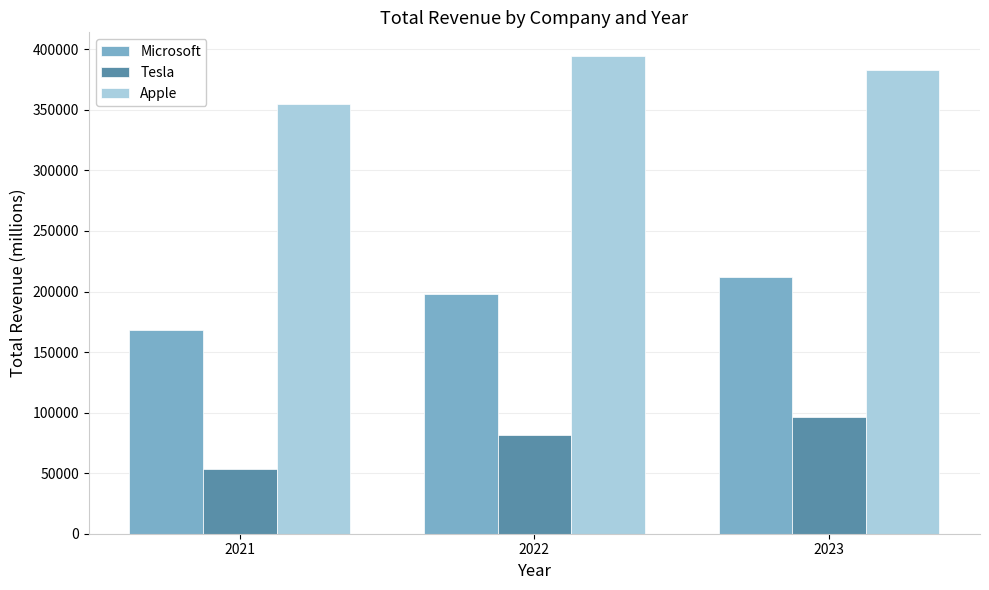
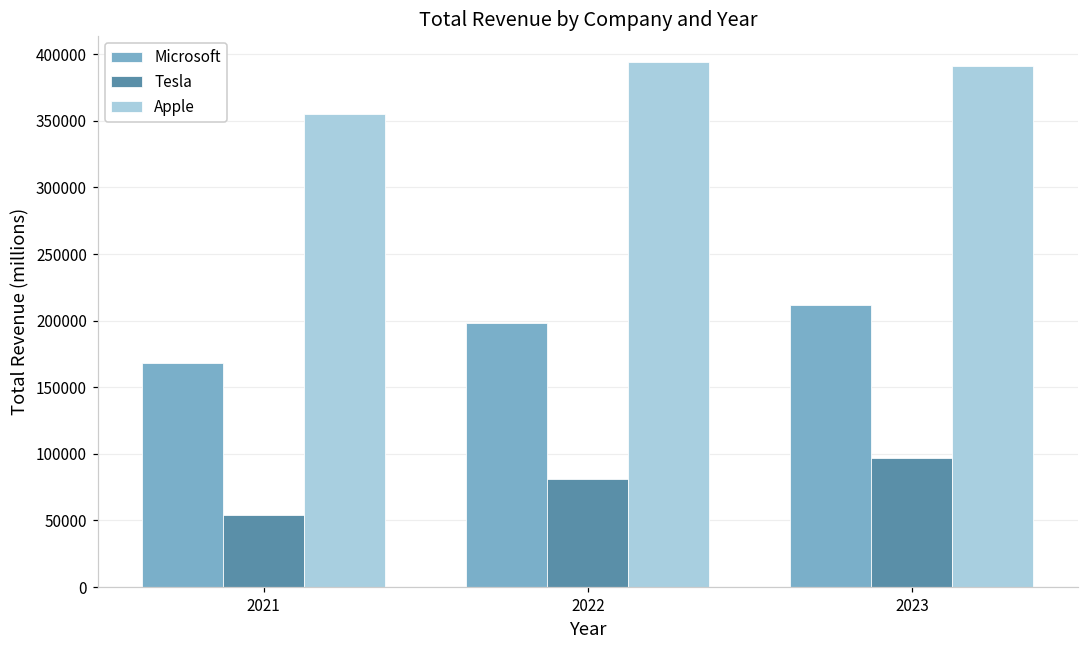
Apple, 2023: 383000 -> 391000
